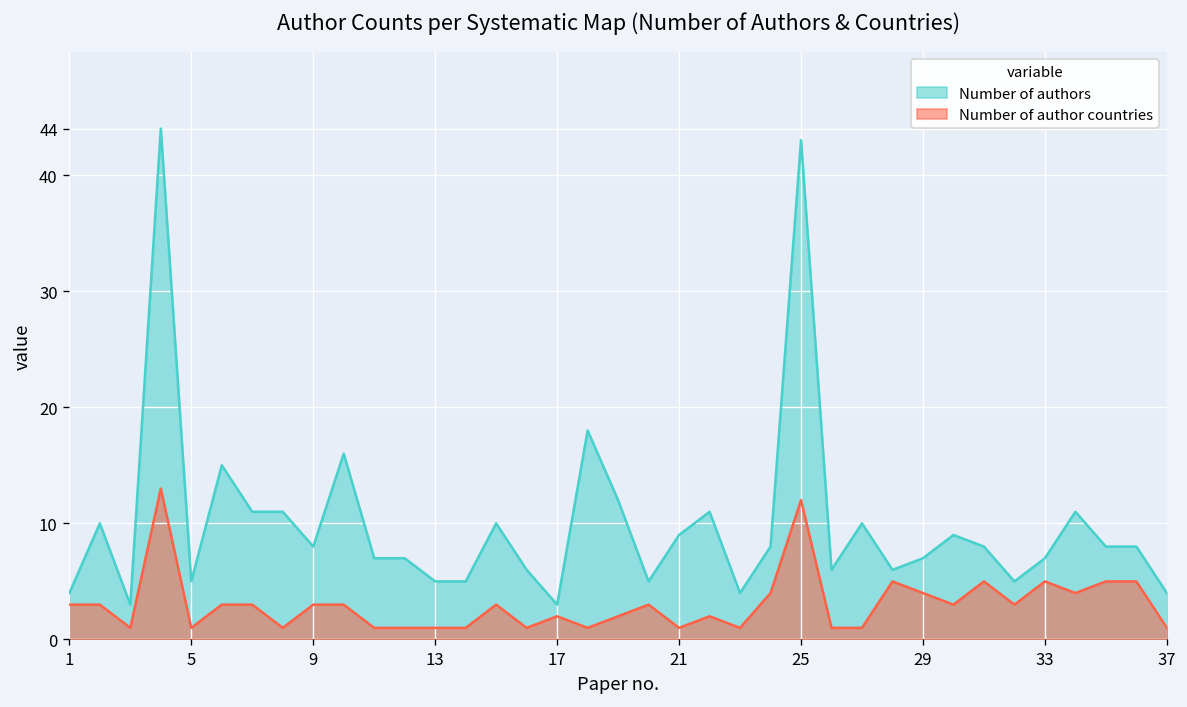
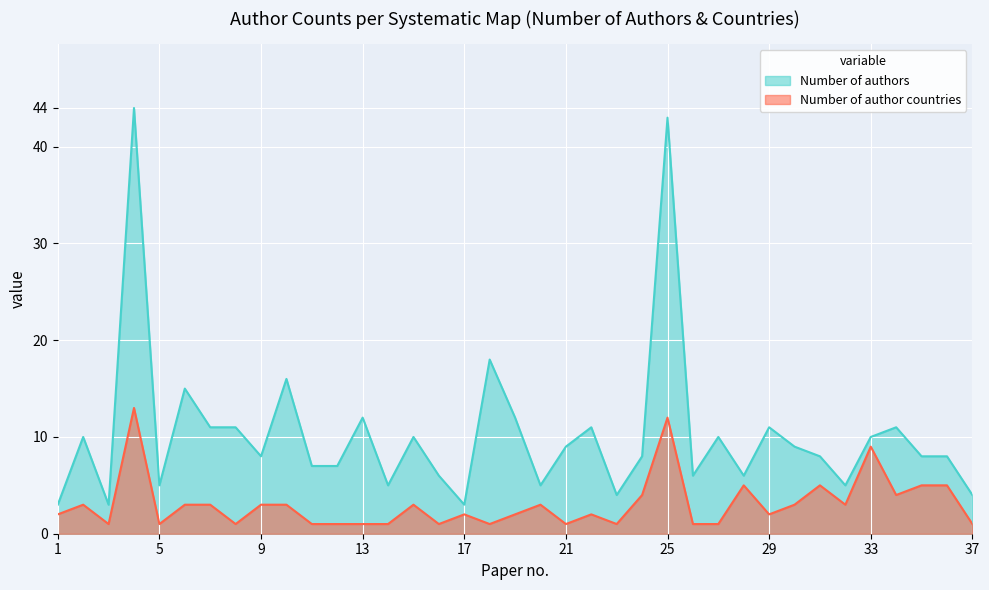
Number of authors, 1: 4 -> 3
Number of author countries, 1: 3 -> 2
Number of authors, 13: 5 -> 12
Number of authors, 29: 7 -> 11
Number of author countries, 29: 4 -> 2
Number of authors, 33: 7 -> 10
Number of author countries, 33: 5 -> 9
